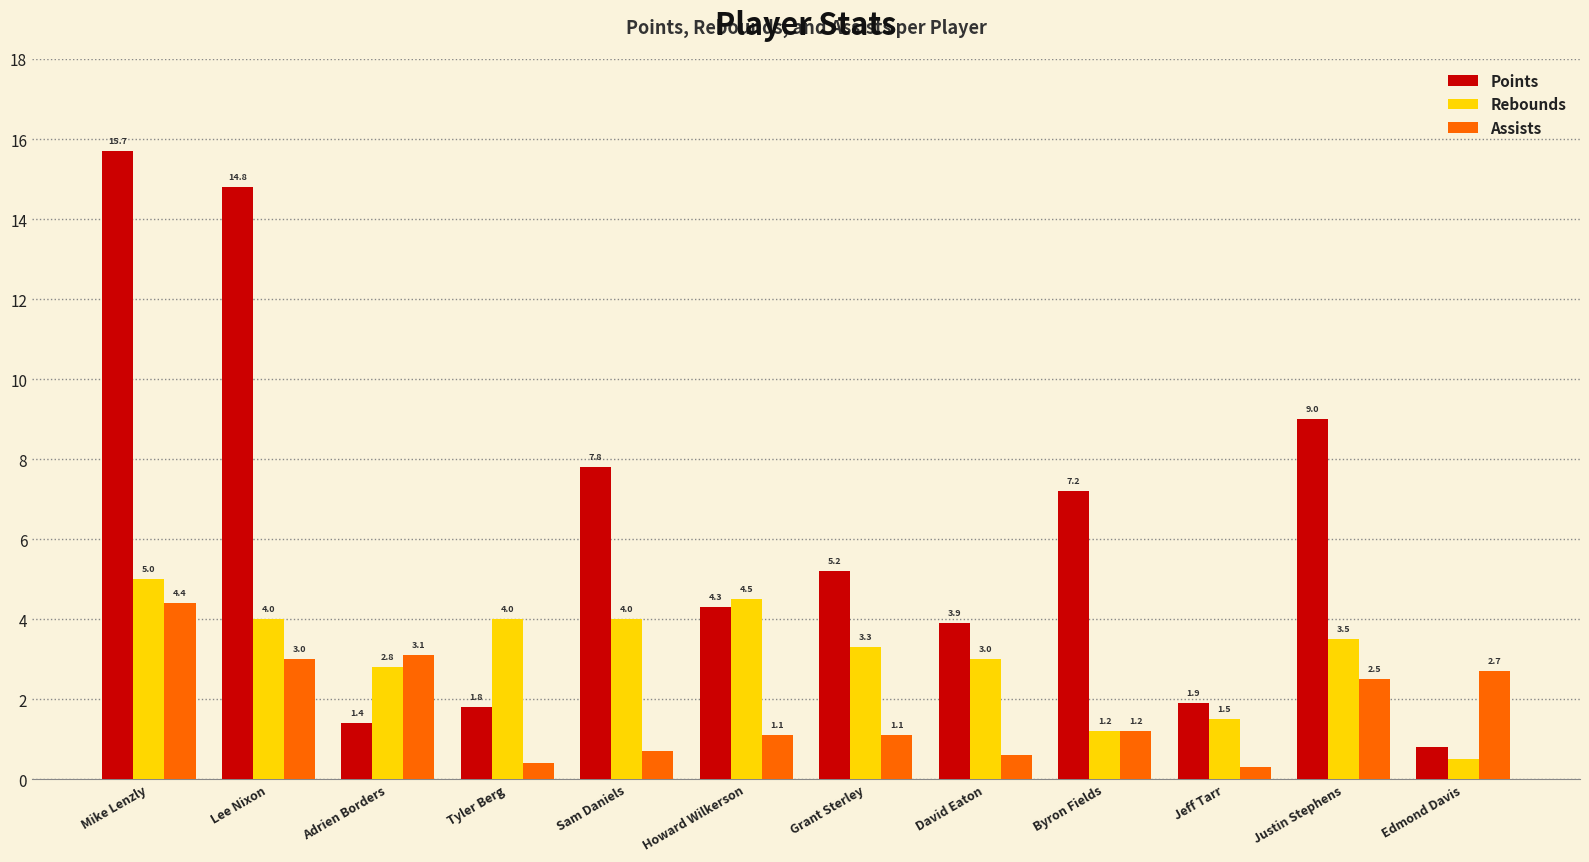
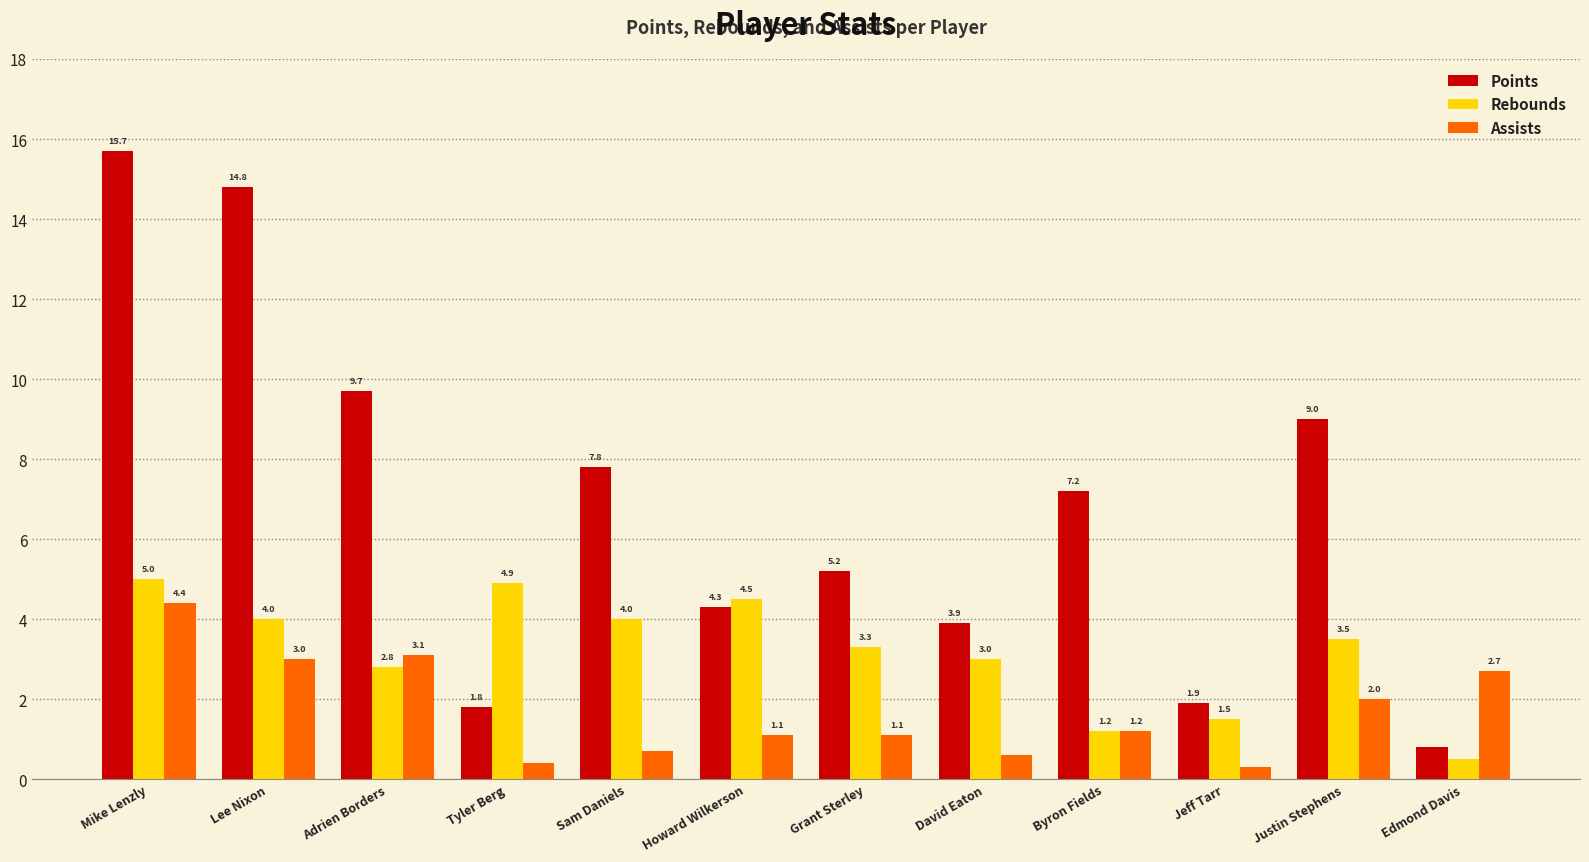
Points, Adrien Borders: 1.4 -> 9.7
Rebounds, Tyler Berg: 4.0 -> 4.9
Assists, Justin Stephens: 2.5 -> 2.0
